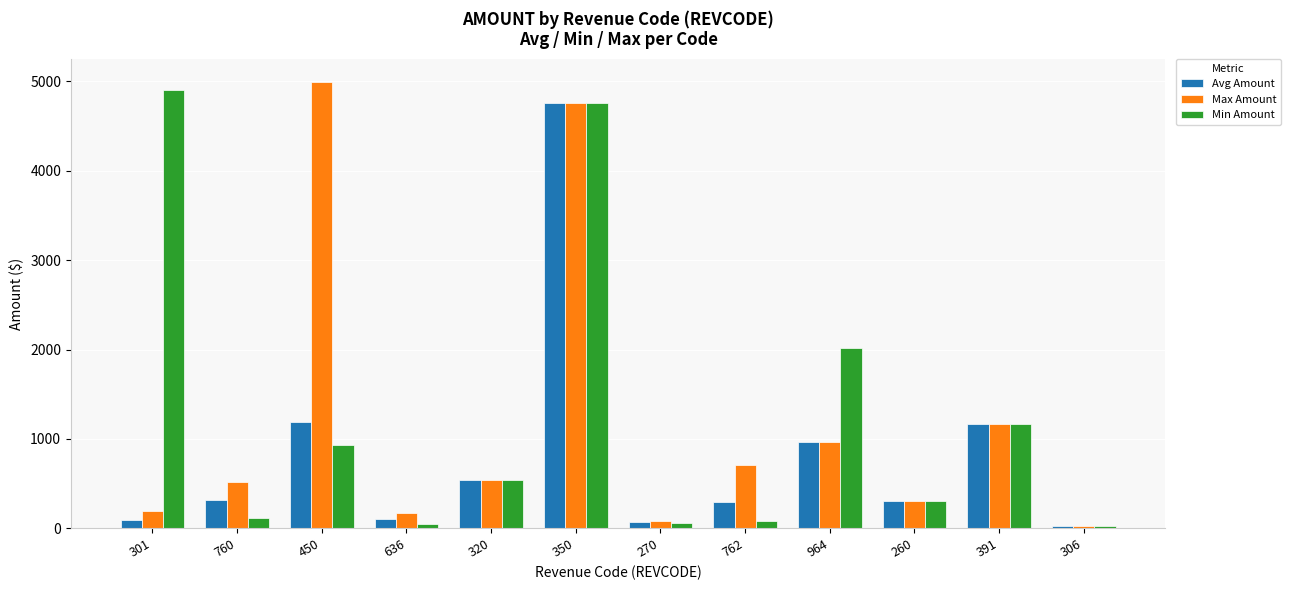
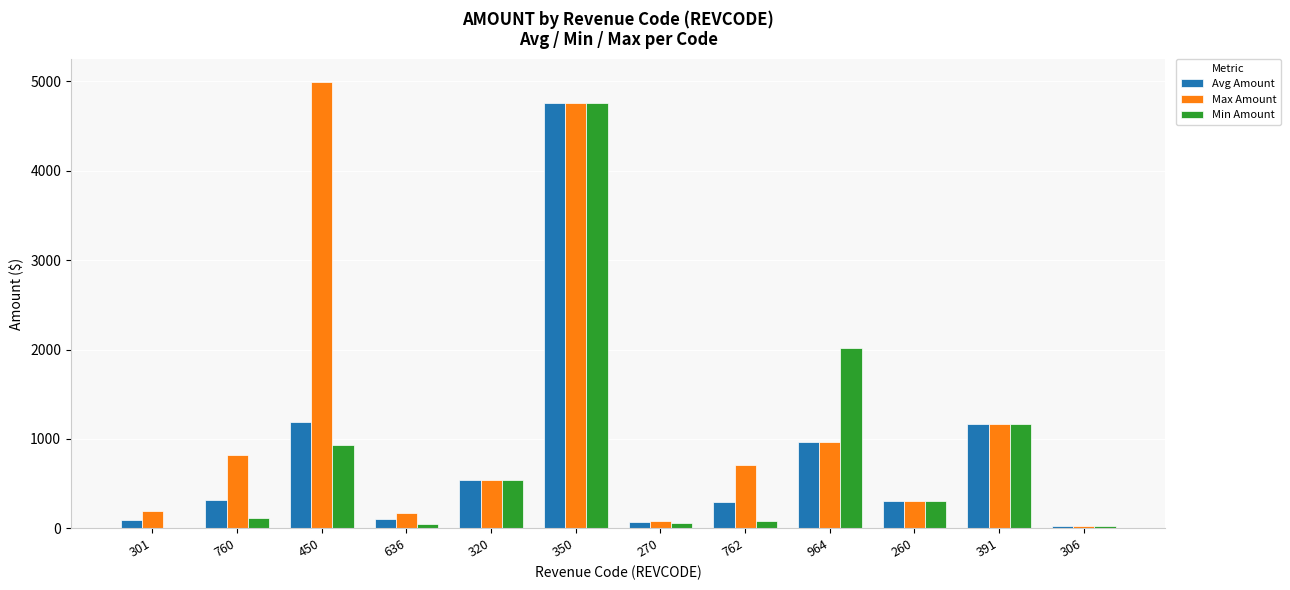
Min Amount, 301: 4900 -> 0
Max Amount, 760: 500 -> 800
